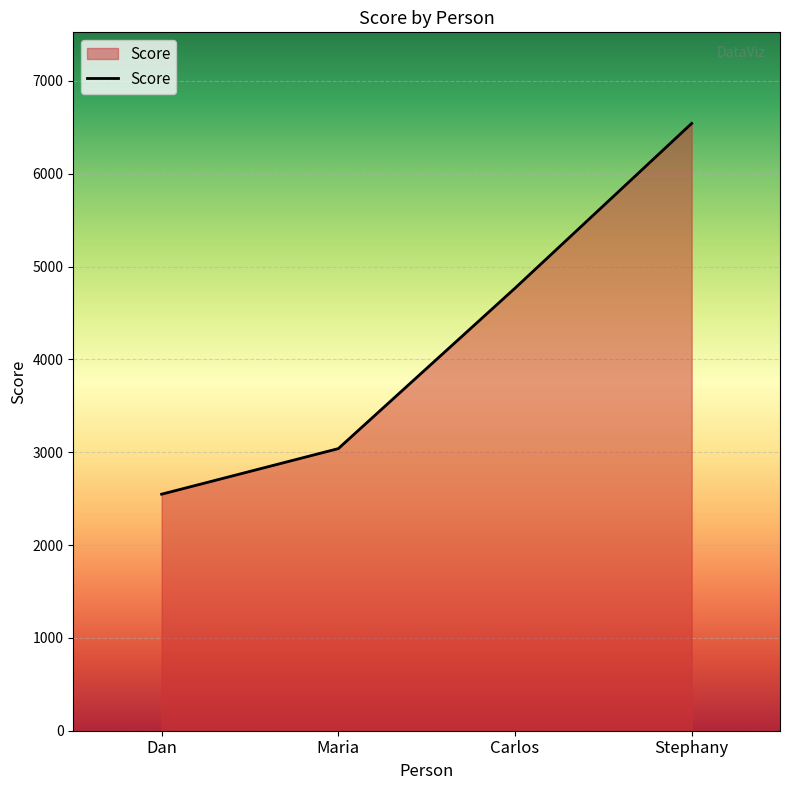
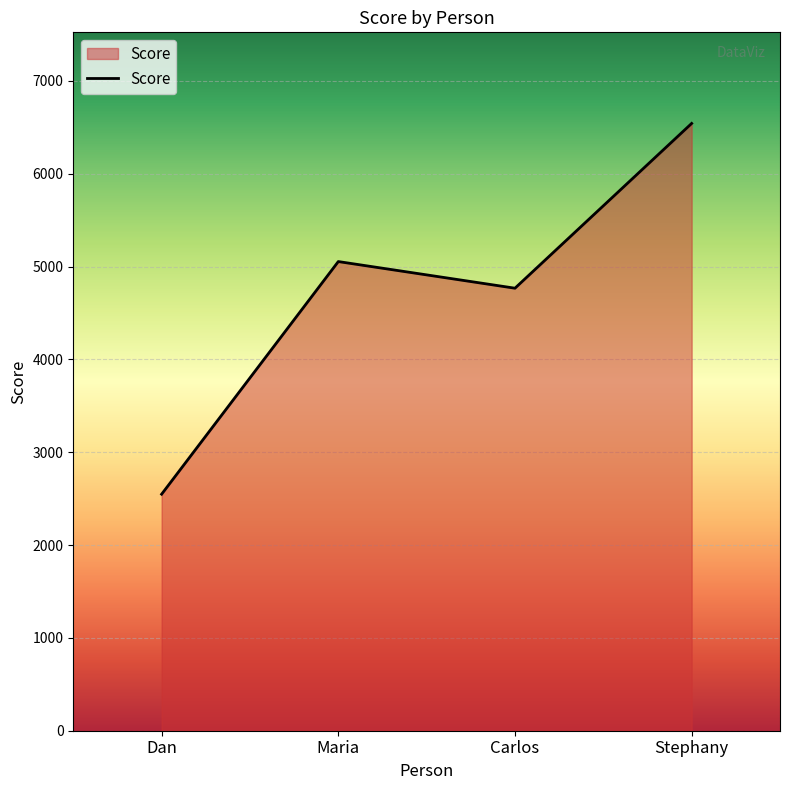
Maria: 3000 -> 5100
